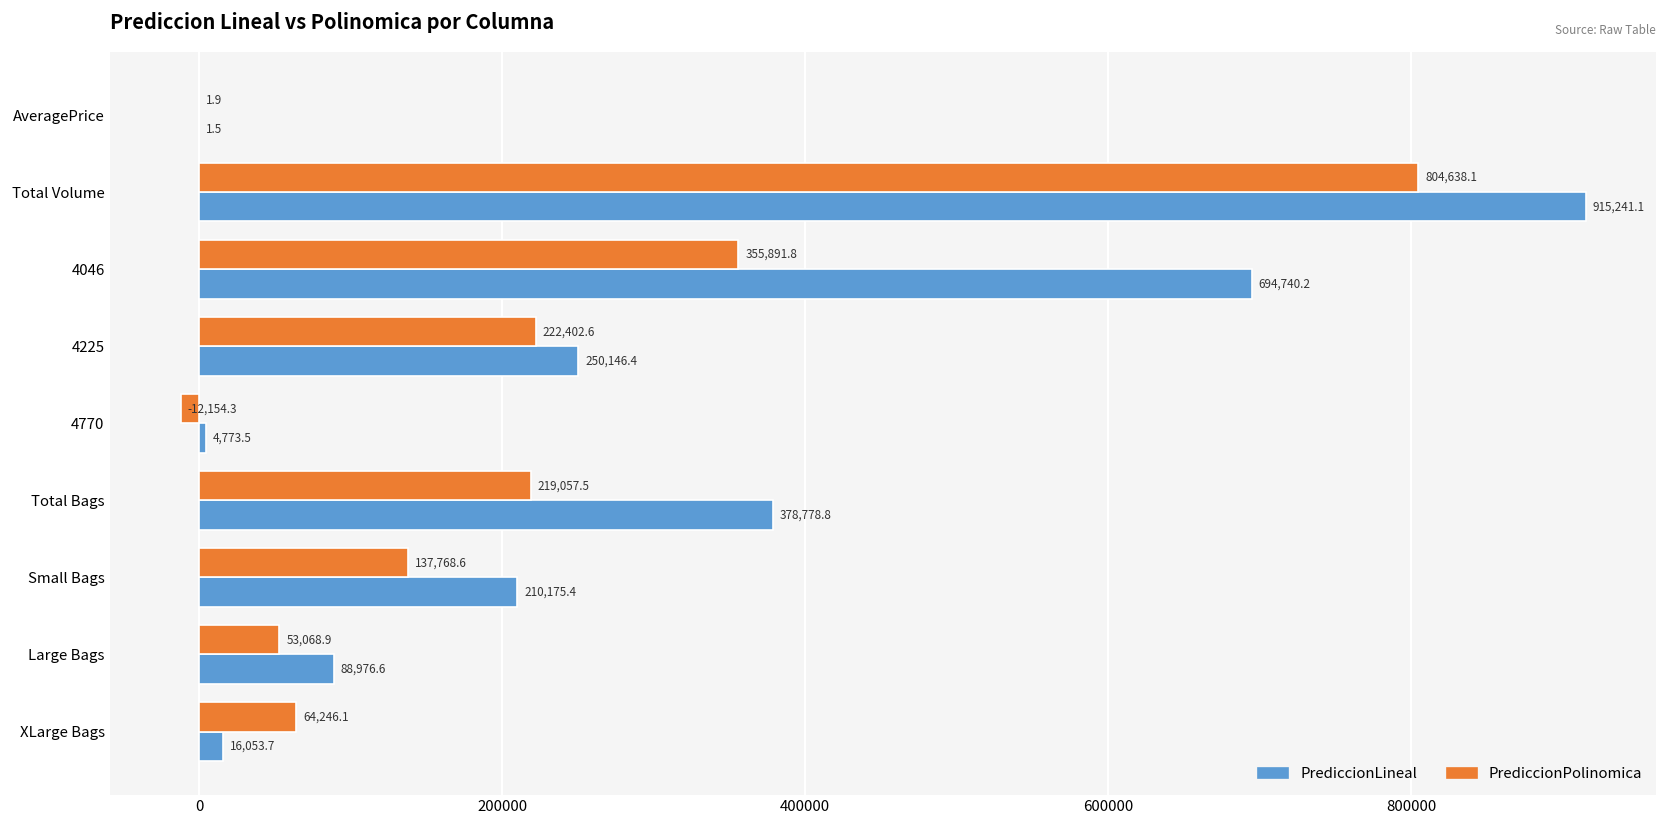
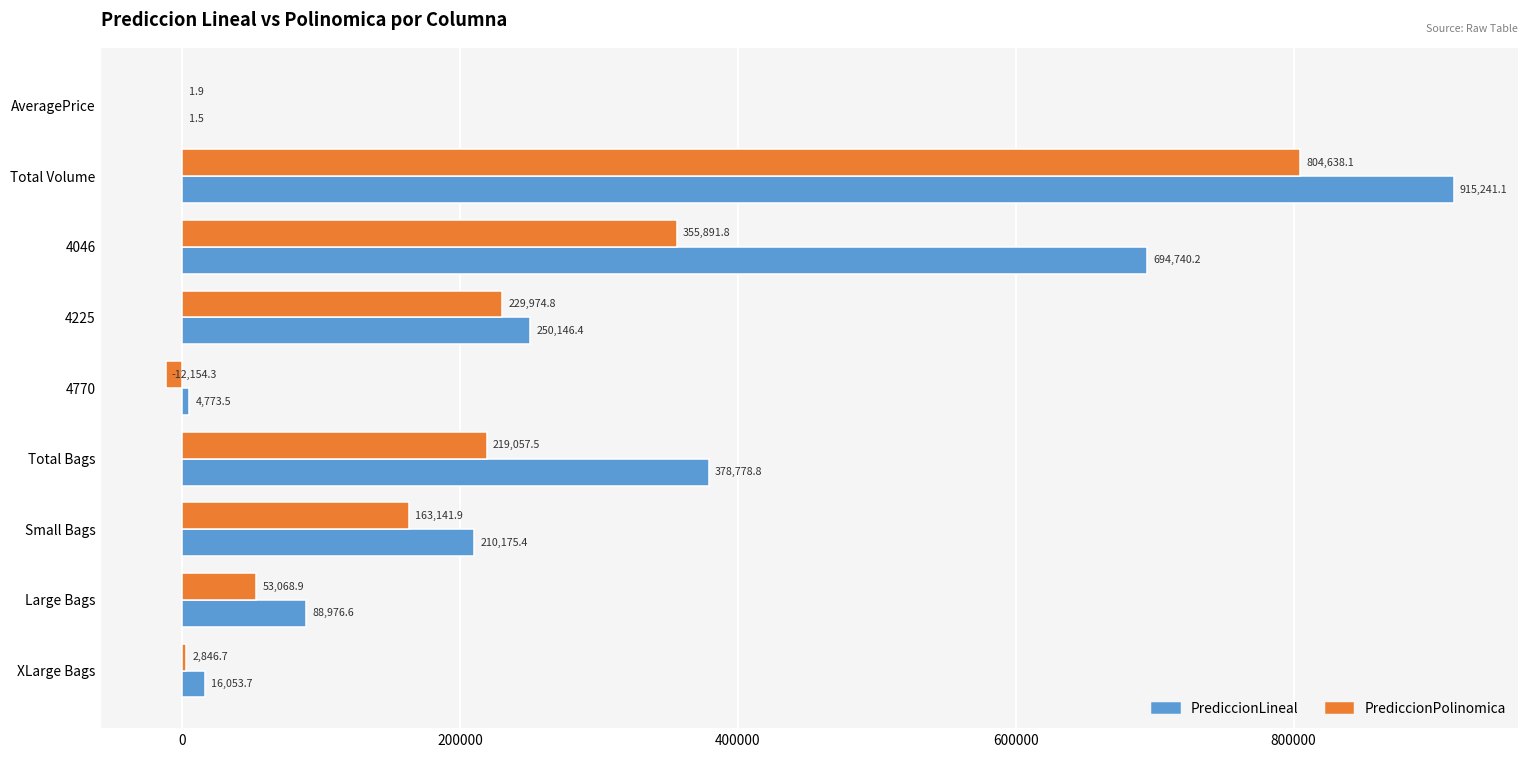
PrediccionPolinomica, 4225: 222,402.6 -> 229,974.8
PrediccionPolinomica, Small Bags: 137,768.6 -> 163,141.9
PrediccionPolinomica, XLarge Bags: 64,246.1 -> 2,846.7
